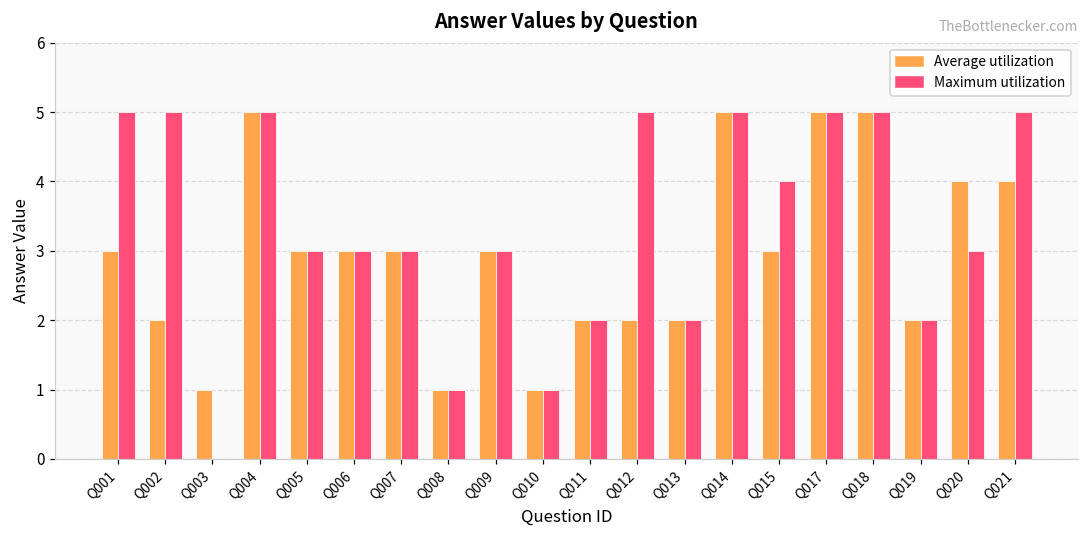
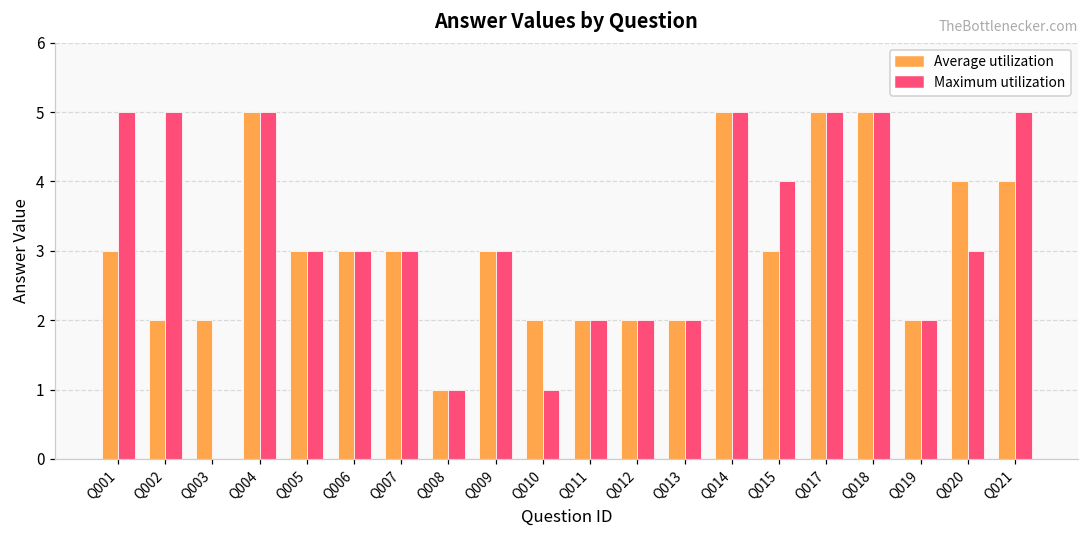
Average utilization, Q003: 1 -> 2
Average utilization, Q010: 1 -> 2
Maximum utilization, Q012: 5 -> 2
